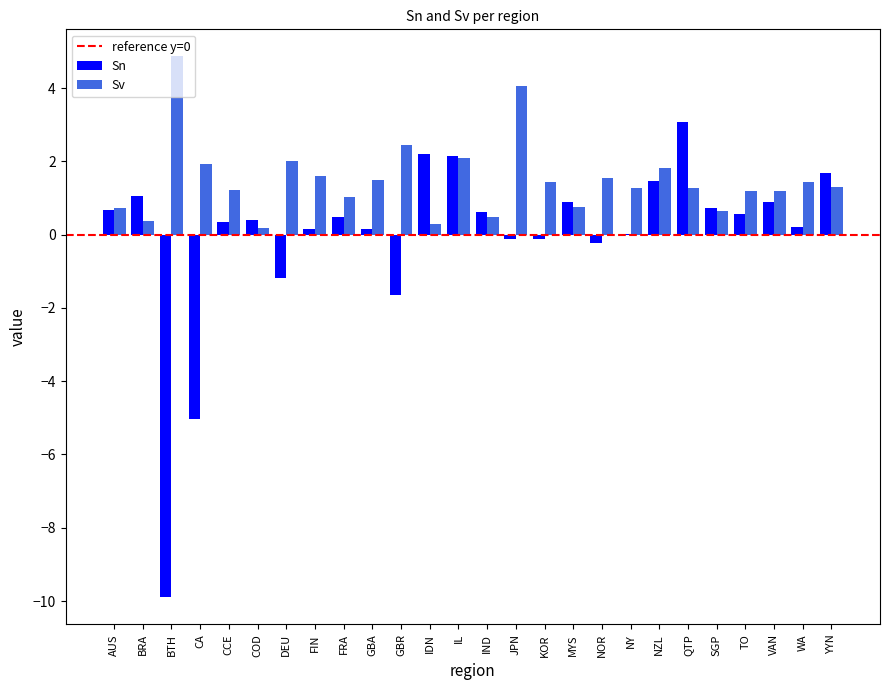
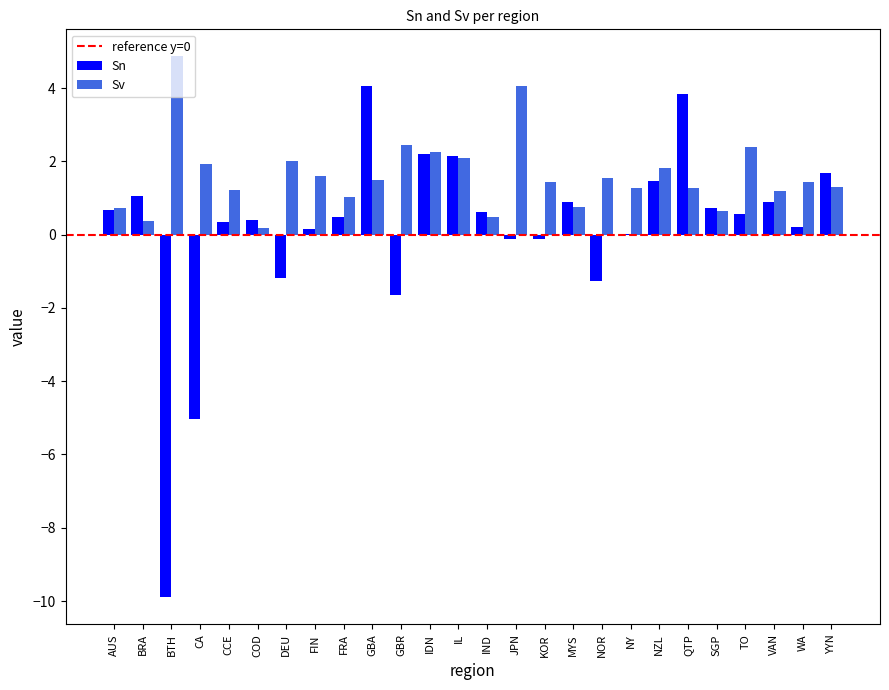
Sn, GBA: 0.1 -> 4.1
Sv, IDN: 0.3 -> 2.3
Sn, NOR: -0.2 -> -1.3
Sn, QTP: 3.1 -> 3.8
Sv, TO: 1.2 -> 2.4
